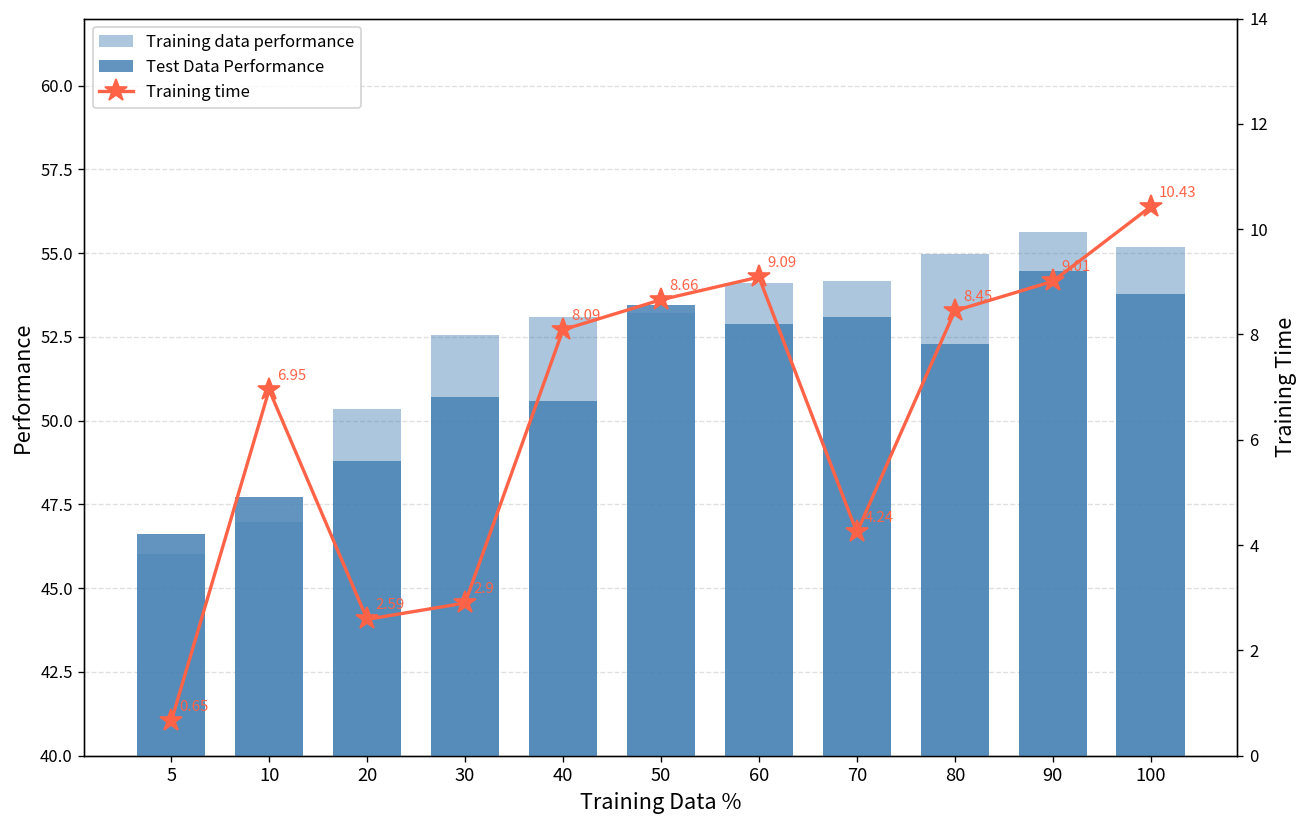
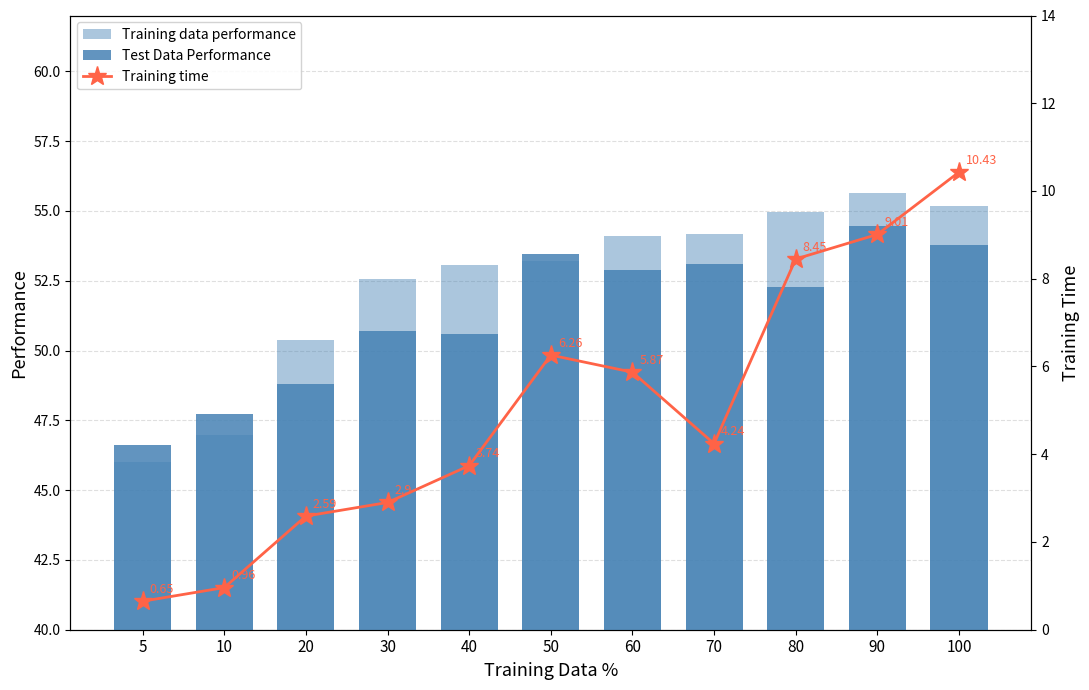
Training time, 10: 6.95 -> 0.96
Training time, 40: 8.09 -> 3.74
Training time, 50: 8.66 -> 6.26
Training time, 60: 9.09 -> 5.87
